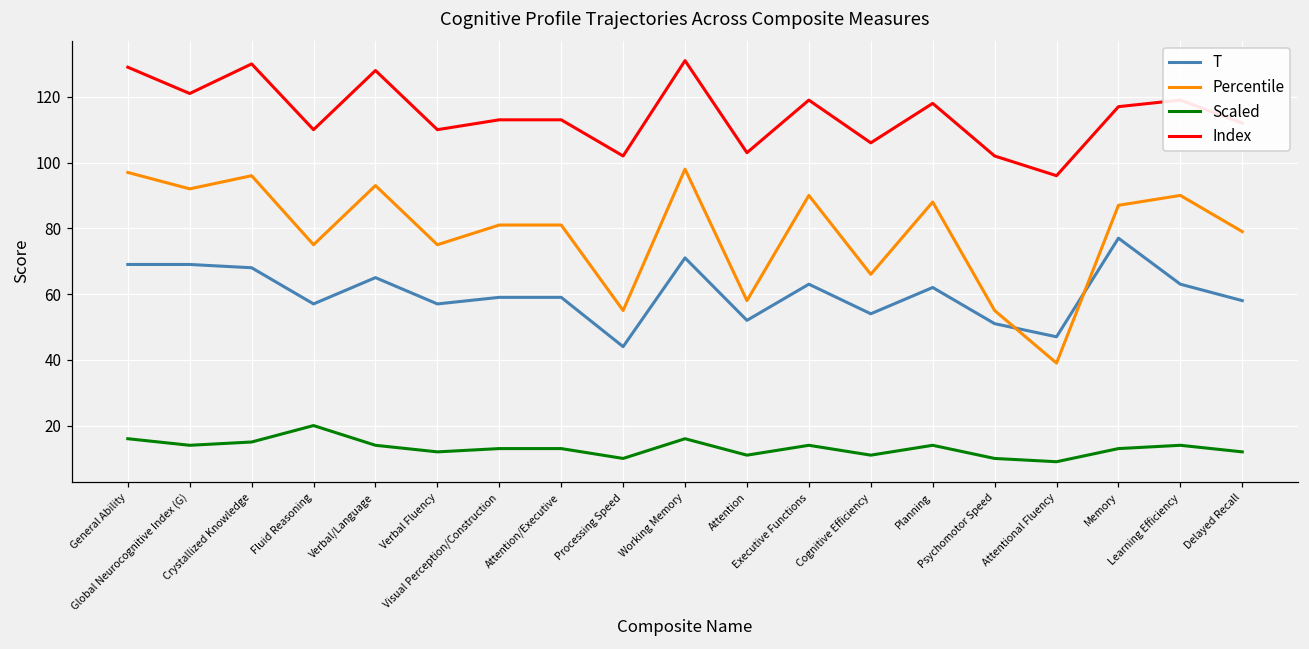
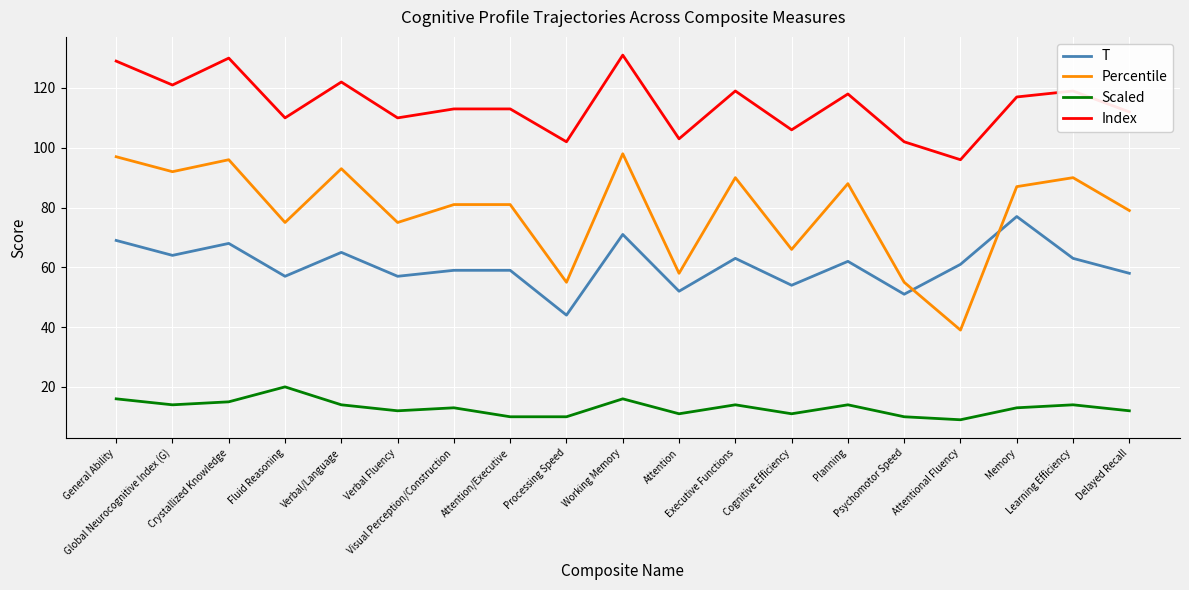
T, Global Neurocognitive Index (G): 69 -> 64
Index, Verbal/Language: 128 -> 122
Scaled, Attention/Executive: 13 -> 10
T, Attentional Fluency: 47 -> 61
